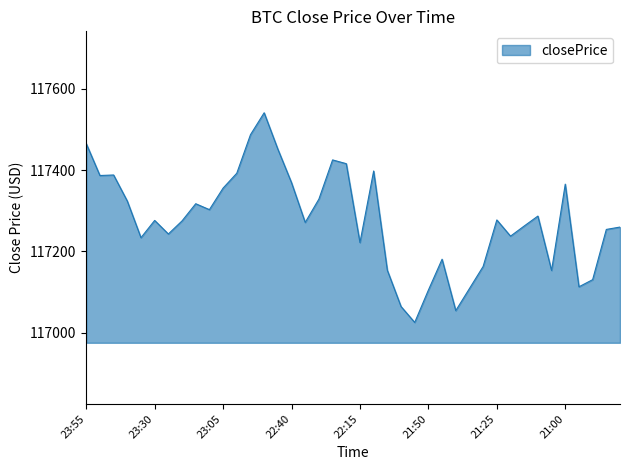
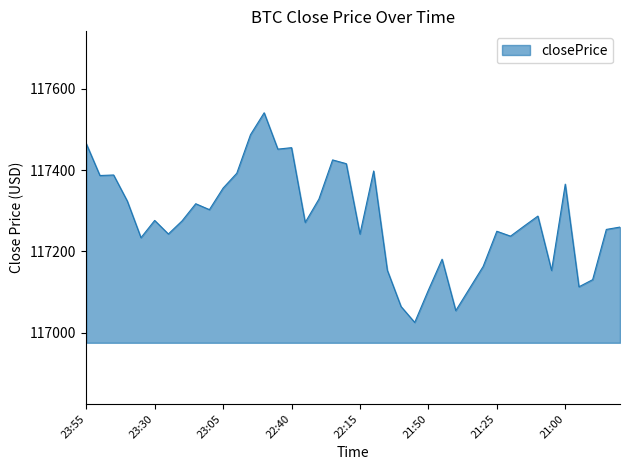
22:40: 117370 -> 117460
22:15: 117220 -> 117240
21:25: 117280 -> 117250
